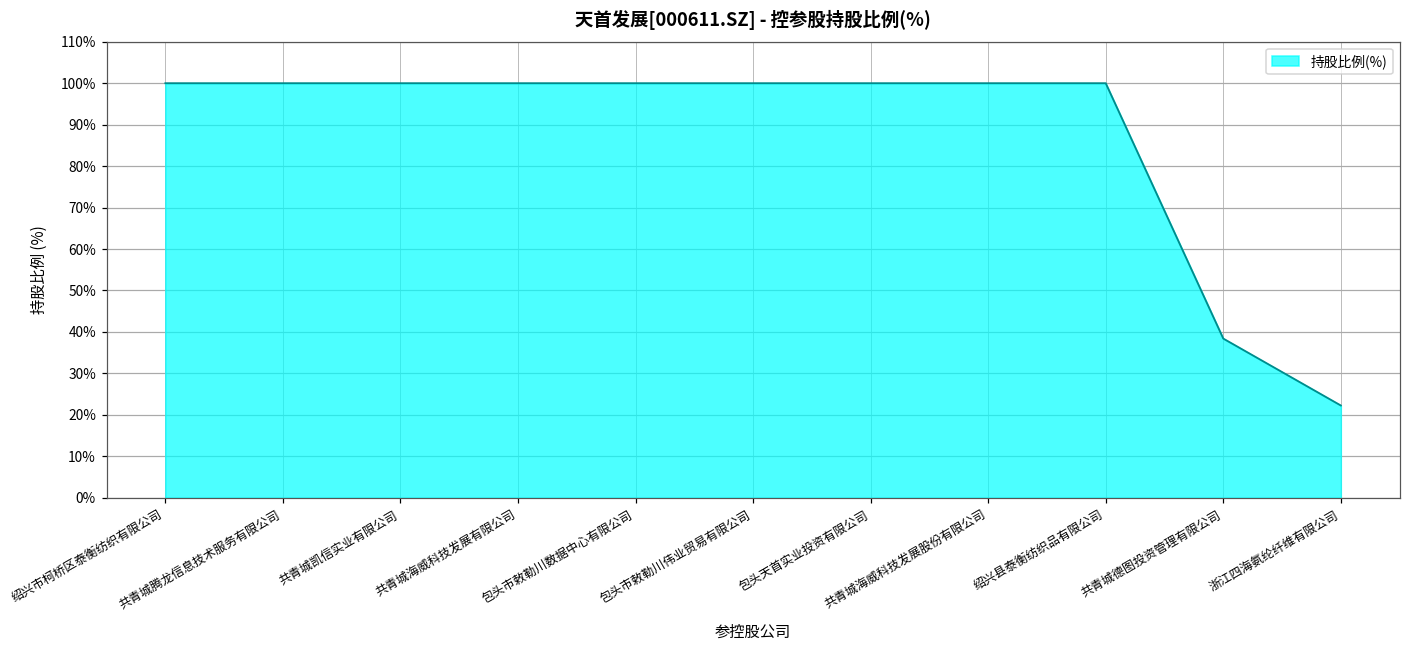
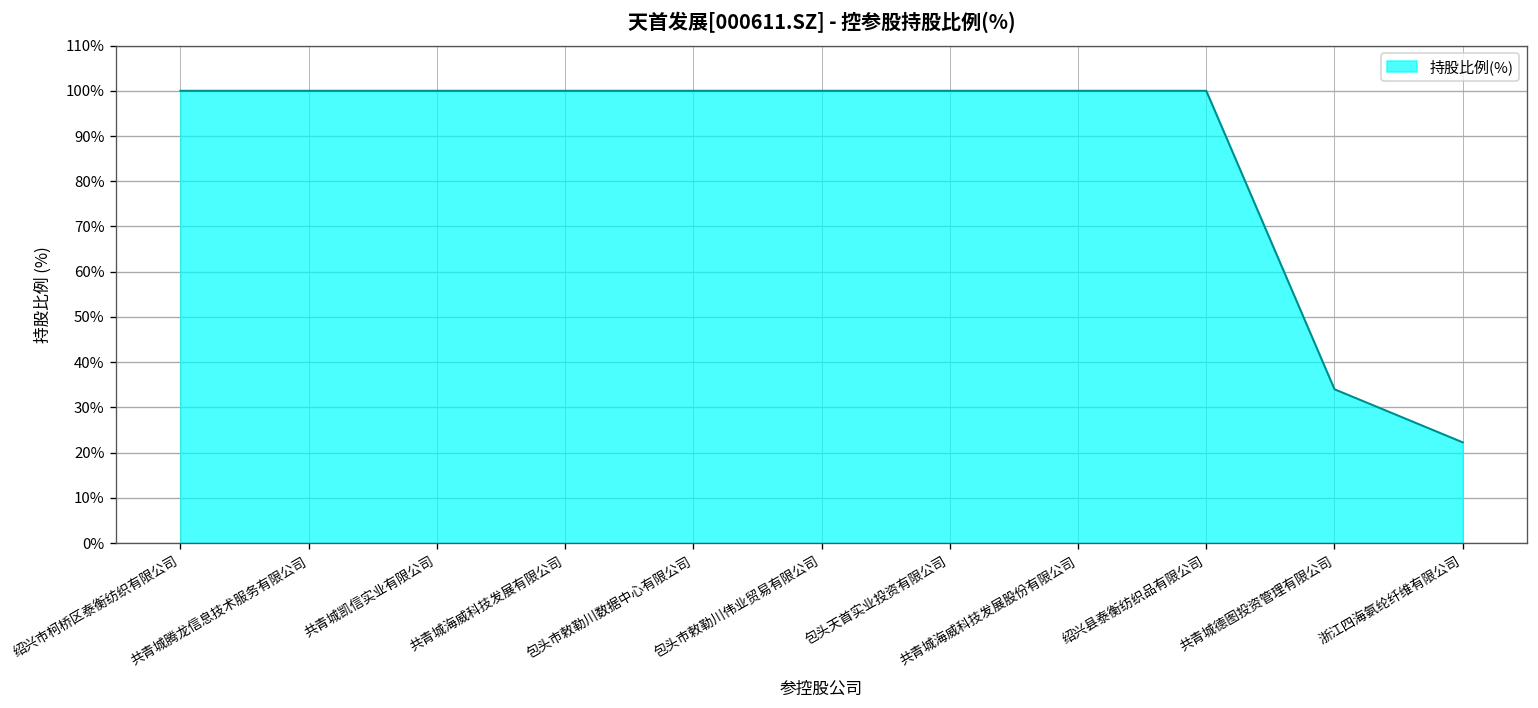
共青城德图投资管理有限公司: 38% -> 34%
